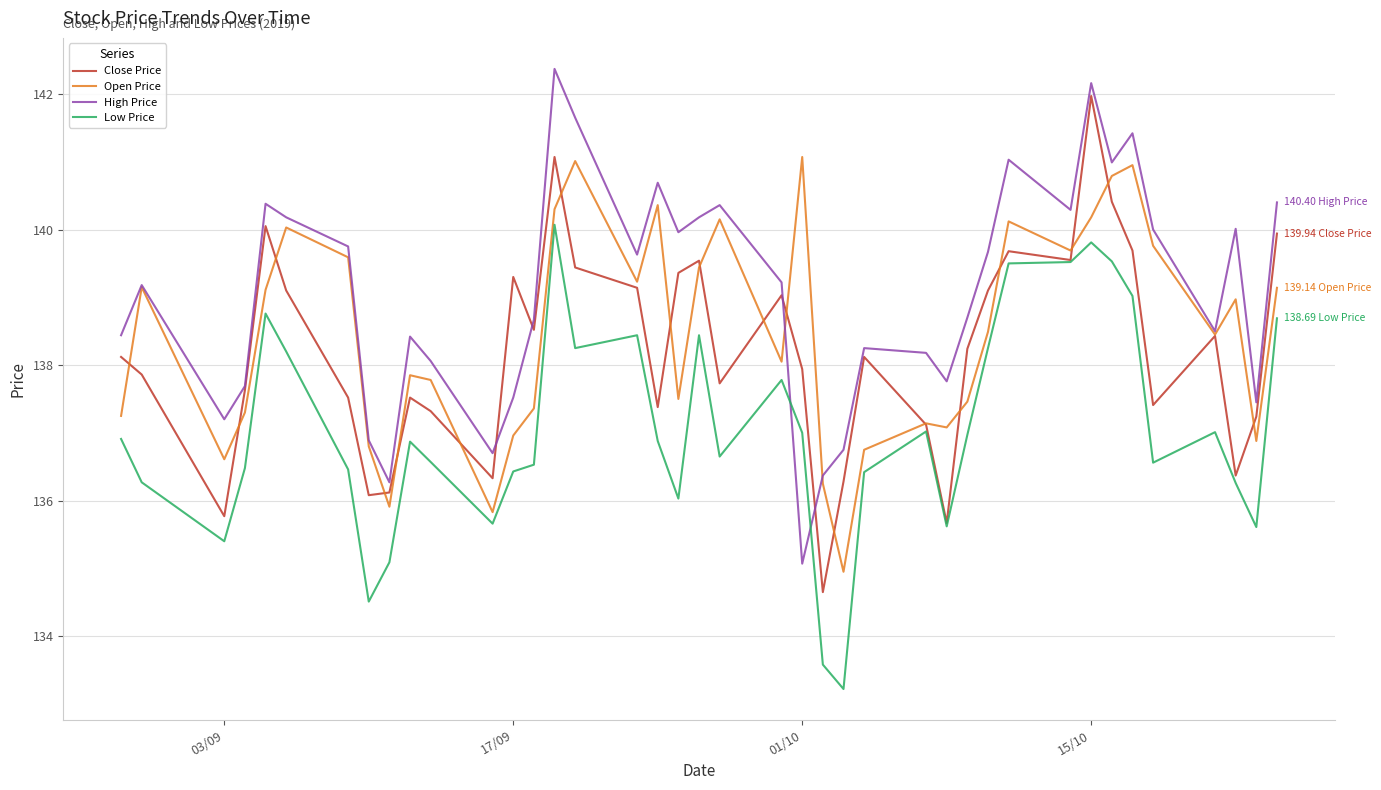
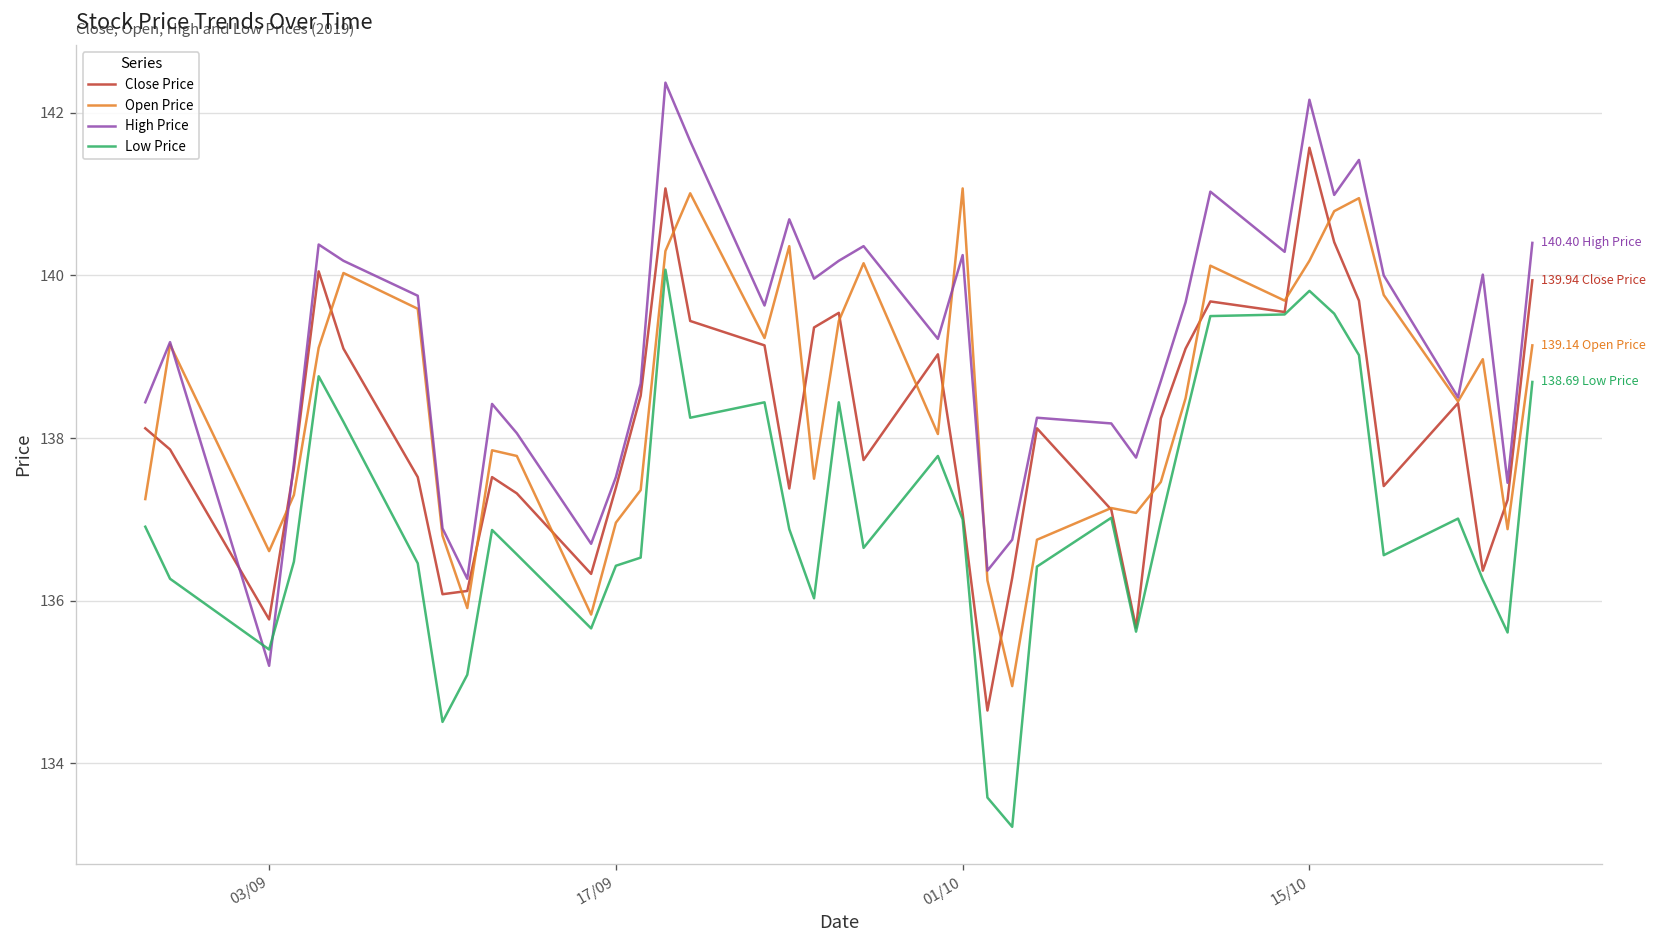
High Price, 03/09: 137.2 -> 135.2
Close Price, 17/09: 139.3 -> 137.4
Close Price, 01/10: 137.9 -> 137.1
High Price, 01/10: 135.1 -> 140.3
Close Price, 15/10: 142.0 -> 141.6
